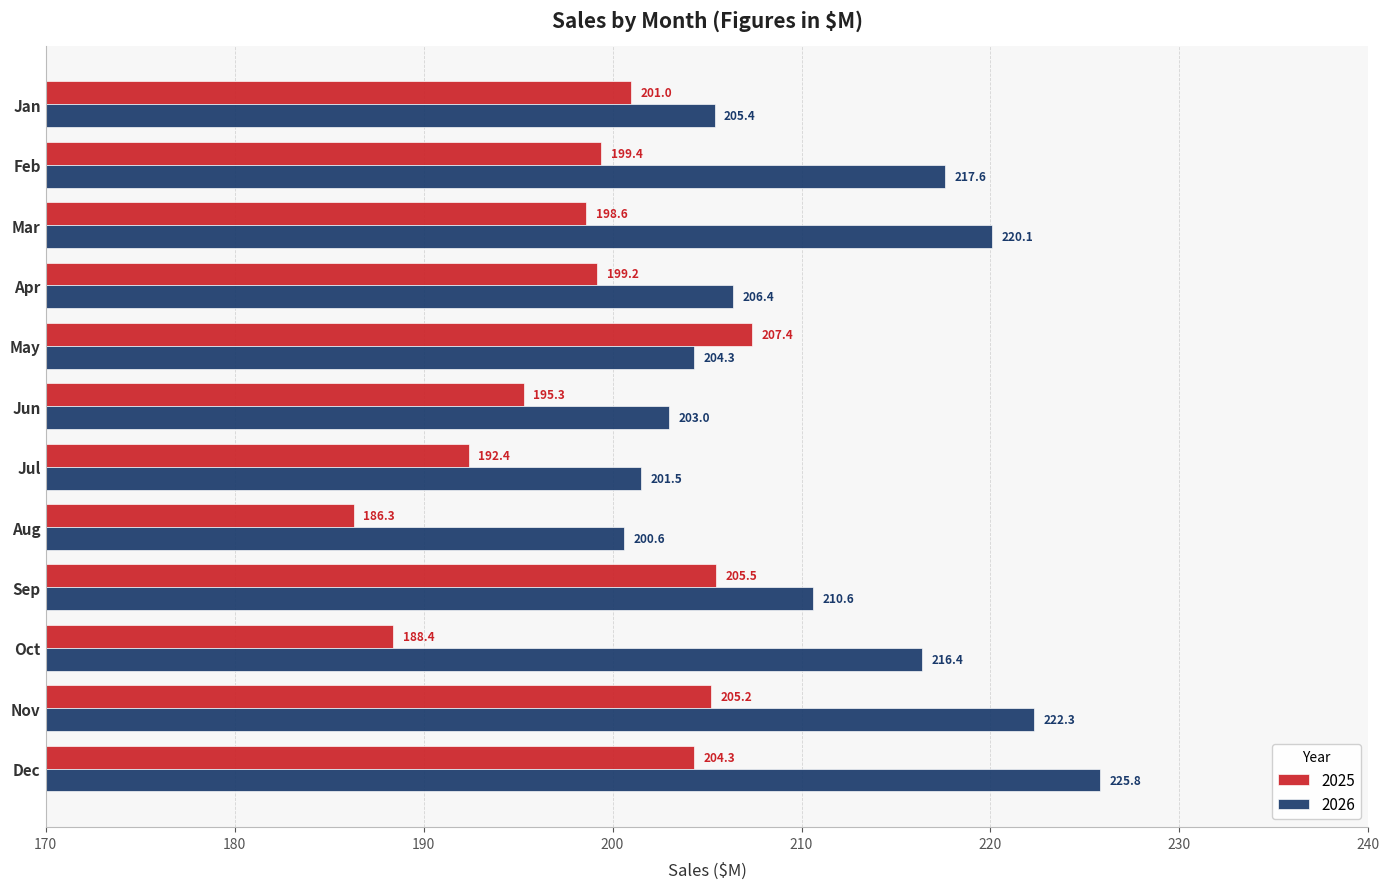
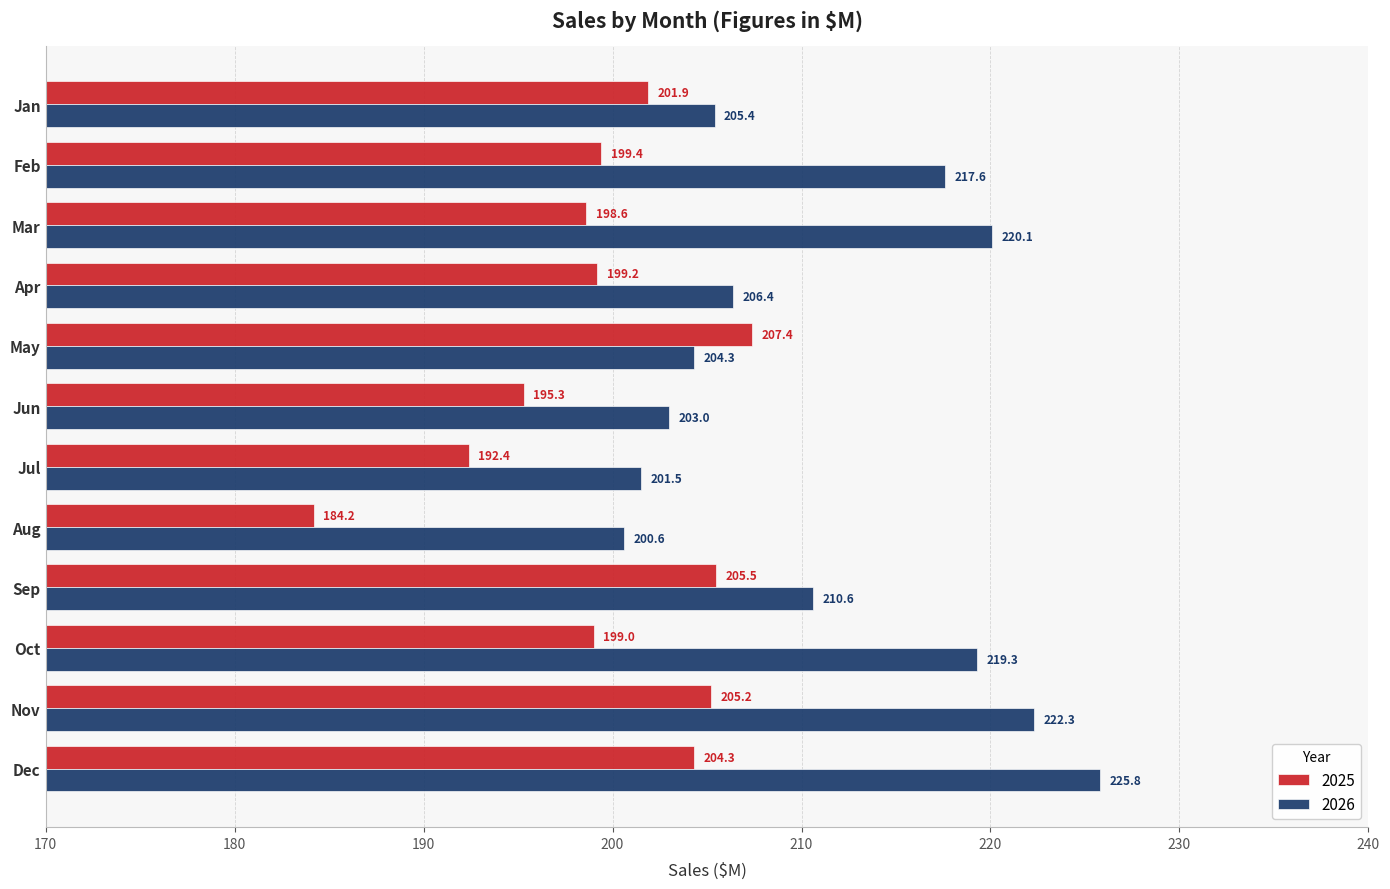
2025, Jan: 201.0 -> 201.9
2025, Aug: 186.3 -> 184.2
2025, Oct: 188.4 -> 199.0
2026, Oct: 216.4 -> 219.3
